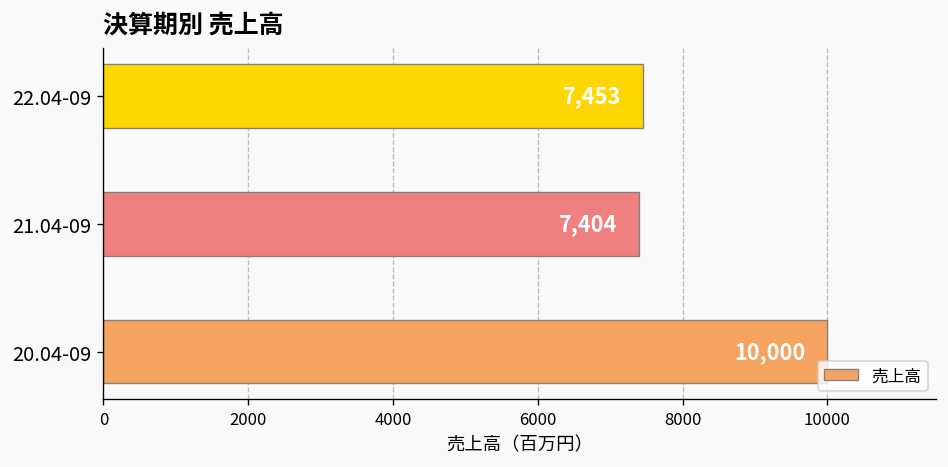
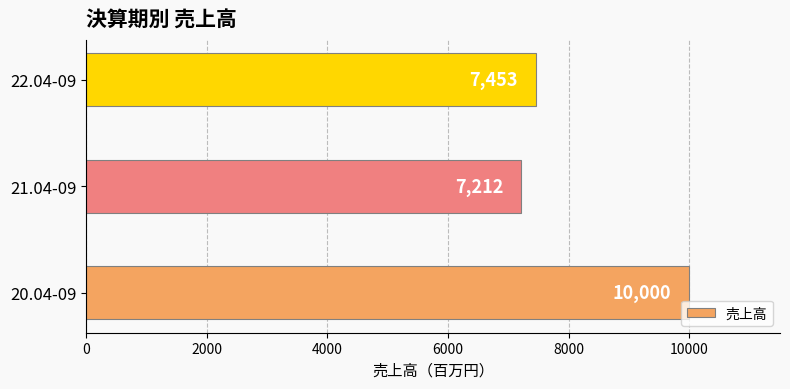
21.04-09: 7,404 -> 7,212
